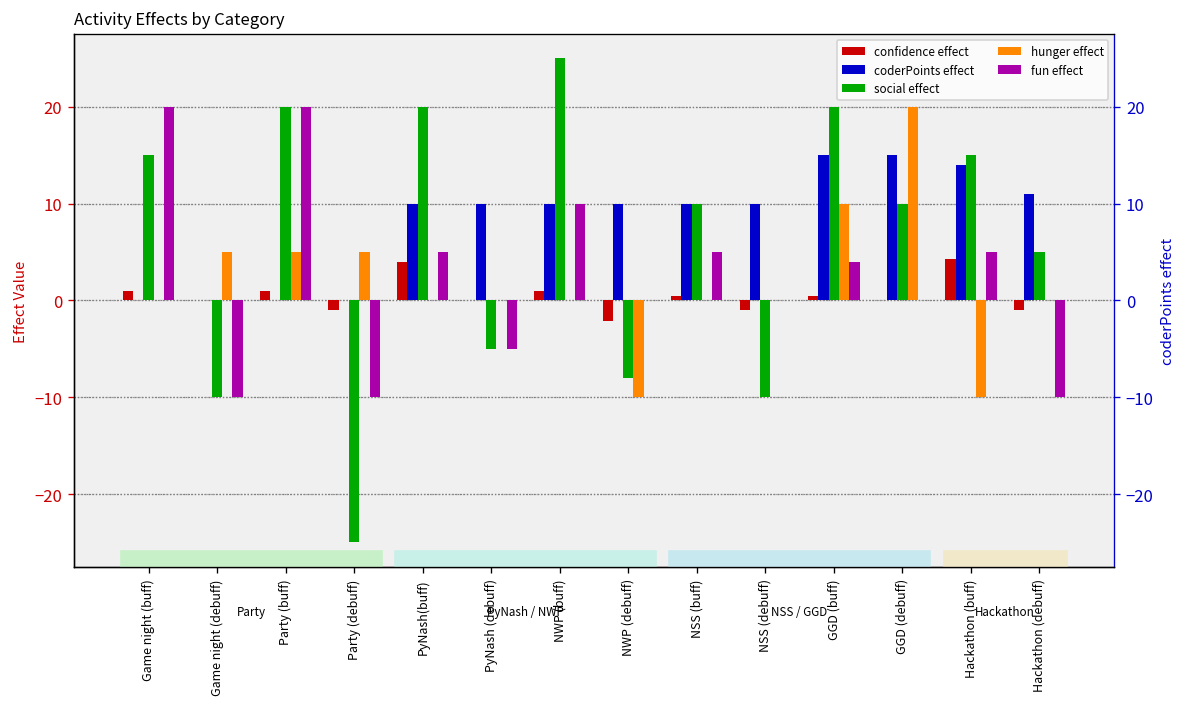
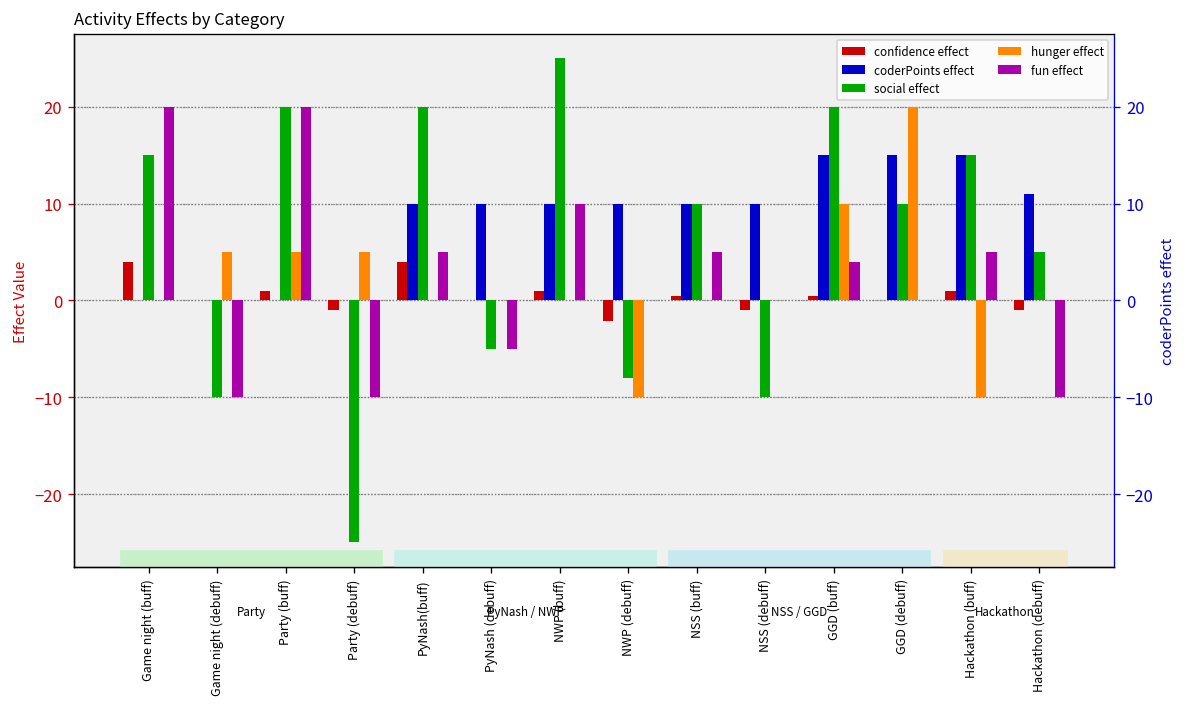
confidence effect, Game night (buff): 1 -> 4
confidence effect, Hackathon (buff): 4 -> 1
coderPoints effect, Hackathon (buff): 14 -> 15
